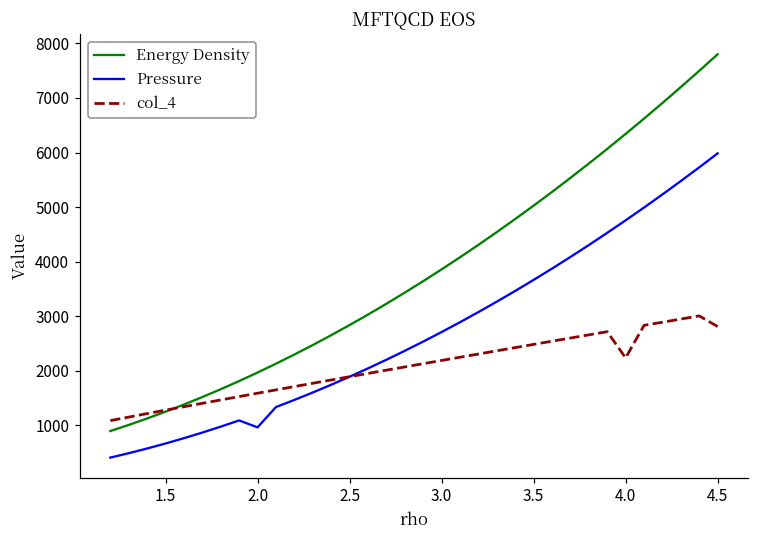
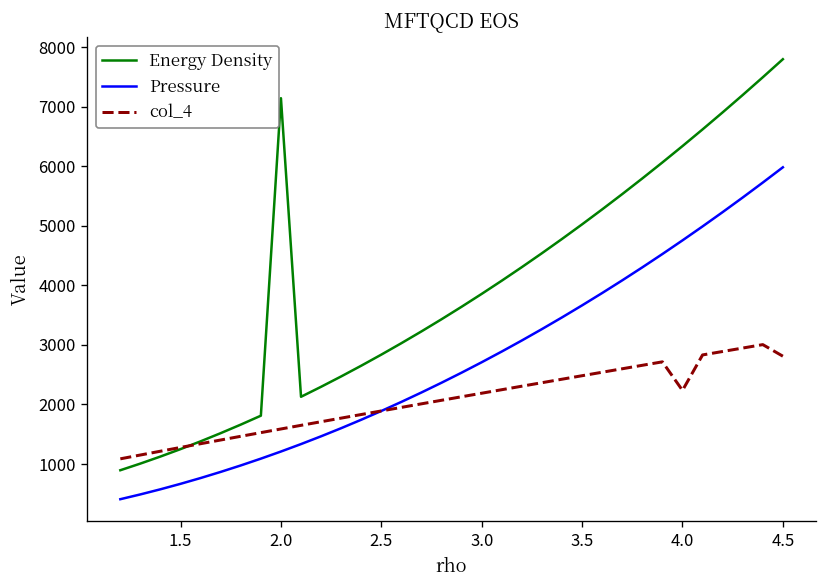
Energy Density, 2.0: 2000 -> 7100
Pressure, 2.0: 1000 -> 1200
